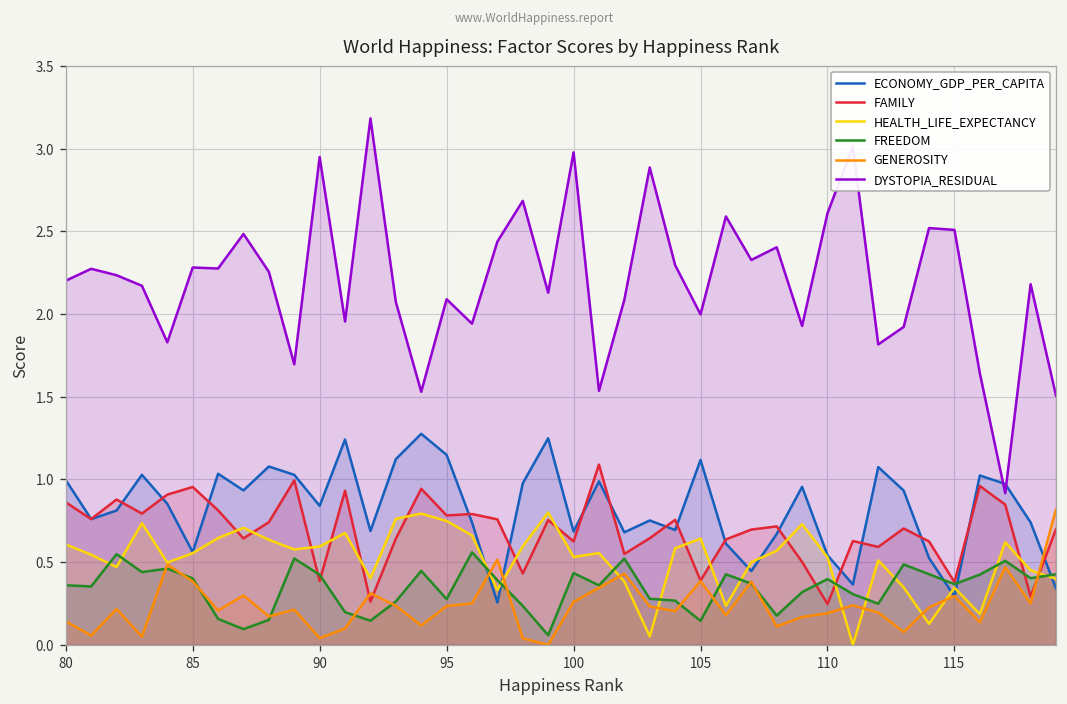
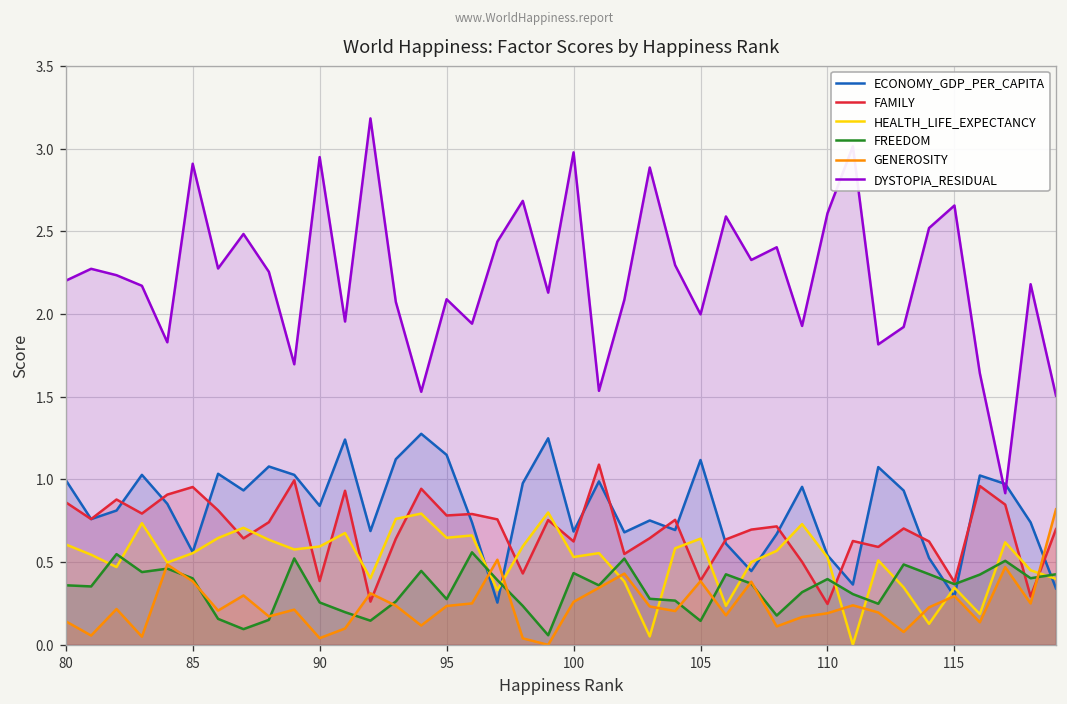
DYSTOPIA_RESIDUAL, 85: 2.28 -> 2.91
FREEDOM, 90: 0.42 -> 0.26
HEALTH_LIFE_EXPECTANCY, 95: 0.75 -> 0.65
DYSTOPIA_RESIDUAL, 115: 2.51 -> 2.66
